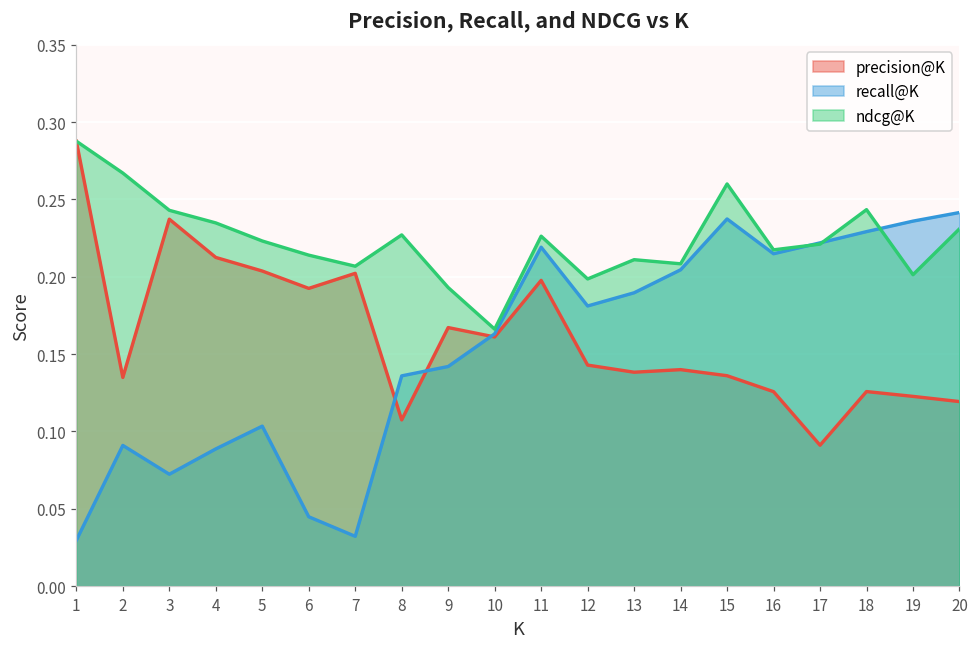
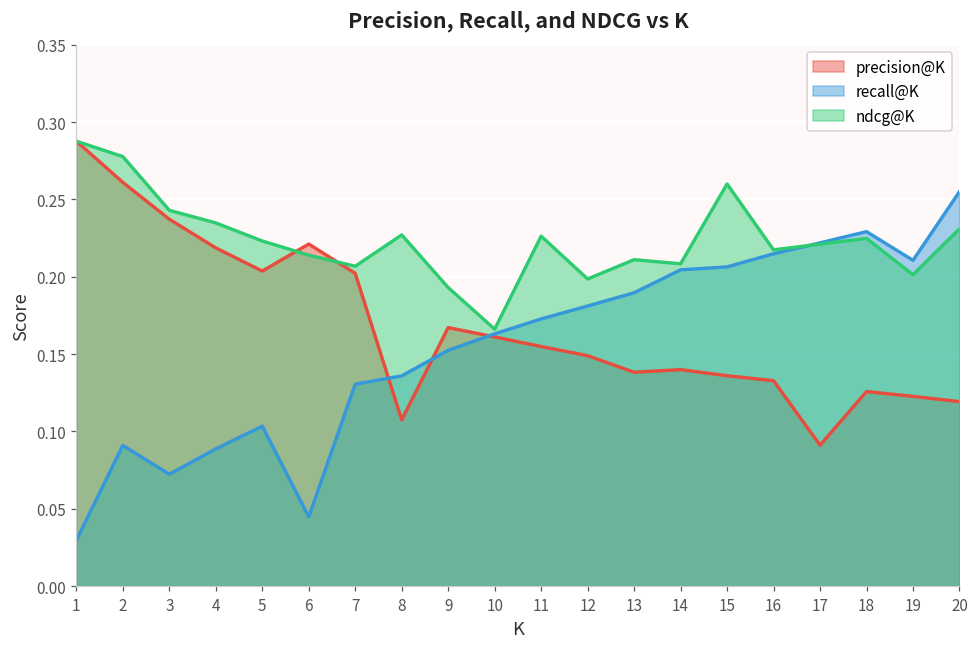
precision@K, 2: 0.135 -> 0.261
ndcg@K, 2: 0.267 -> 0.278
precision@K, 4: 0.213 -> 0.219
precision@K, 6: 0.193 -> 0.221
recall@K, 7: 0.032 -> 0.131
recall@K, 9: 0.142 -> 0.152
precision@K, 11: 0.198 -> 0.155
recall@K, 11: 0.219 -> 0.173
precision@K, 12: 0.143 -> 0.149
recall@K, 15: 0.237 -> 0.206
precision@K, 16: 0.126 -> 0.133
ndcg@K, 18: 0.243 -> 0.225
recall@K, 19: 0.236 -> 0.211
recall@K, 20: 0.242 -> 0.255
